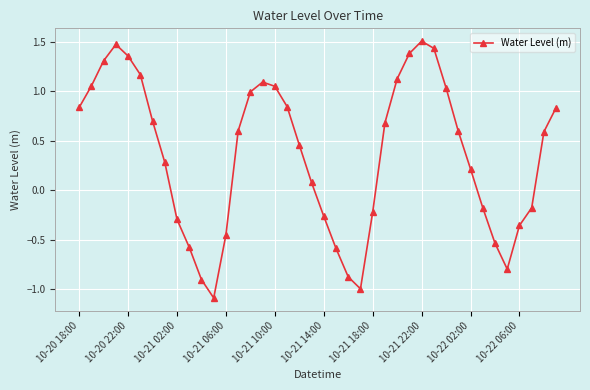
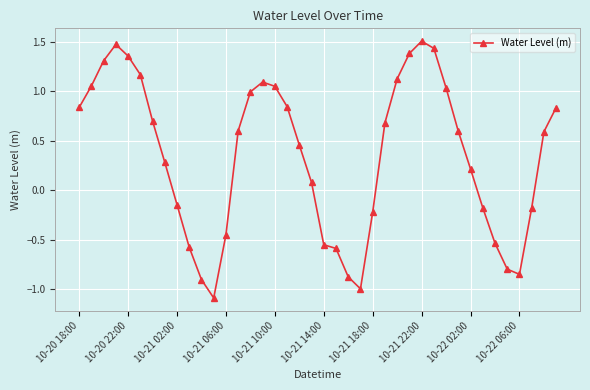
10-21 02:00: -0.3 -> -0.1
10-21 14:00: -0.3 -> -0.6
10-22 06:00: -0.4 -> -0.8
